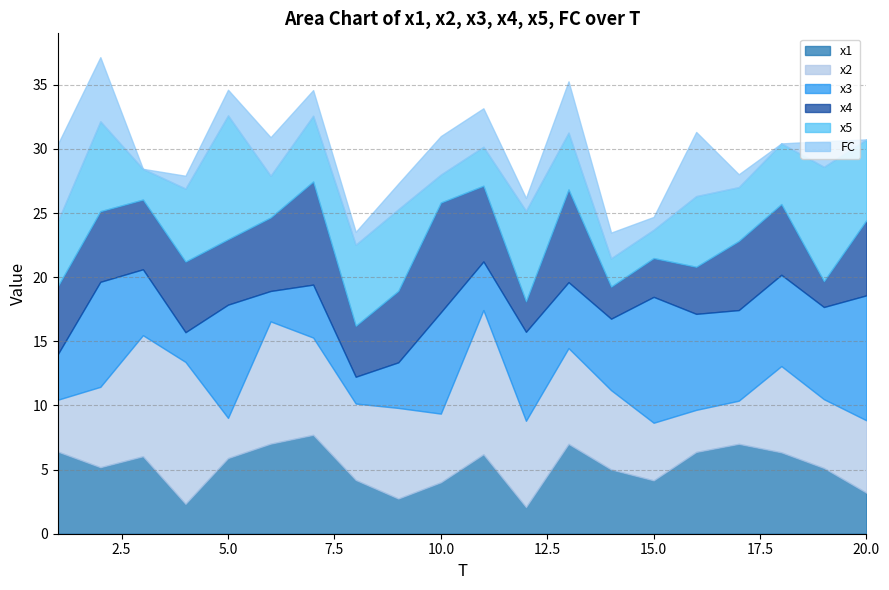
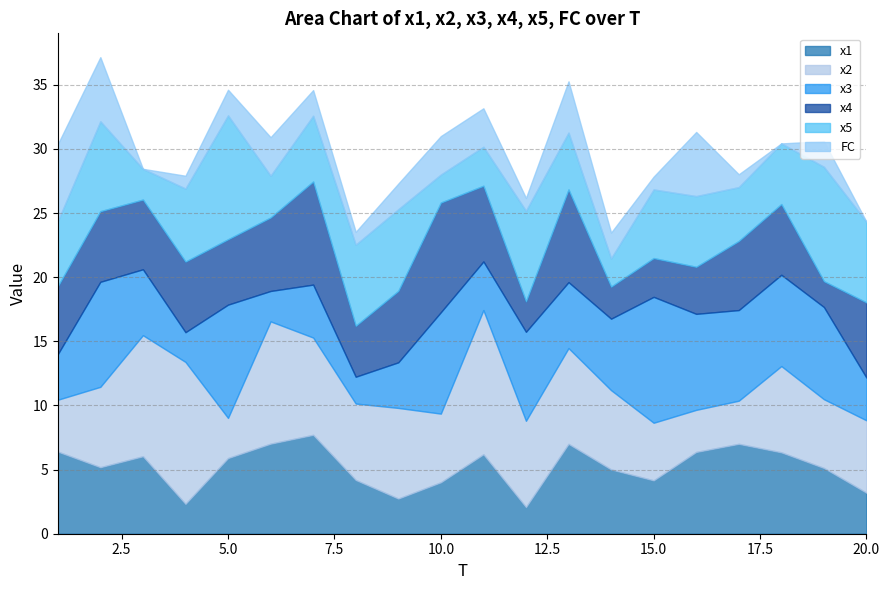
x5, 15.0: 2.2 -> 5.3
x3, 20.0: 9.7 -> 3.3
